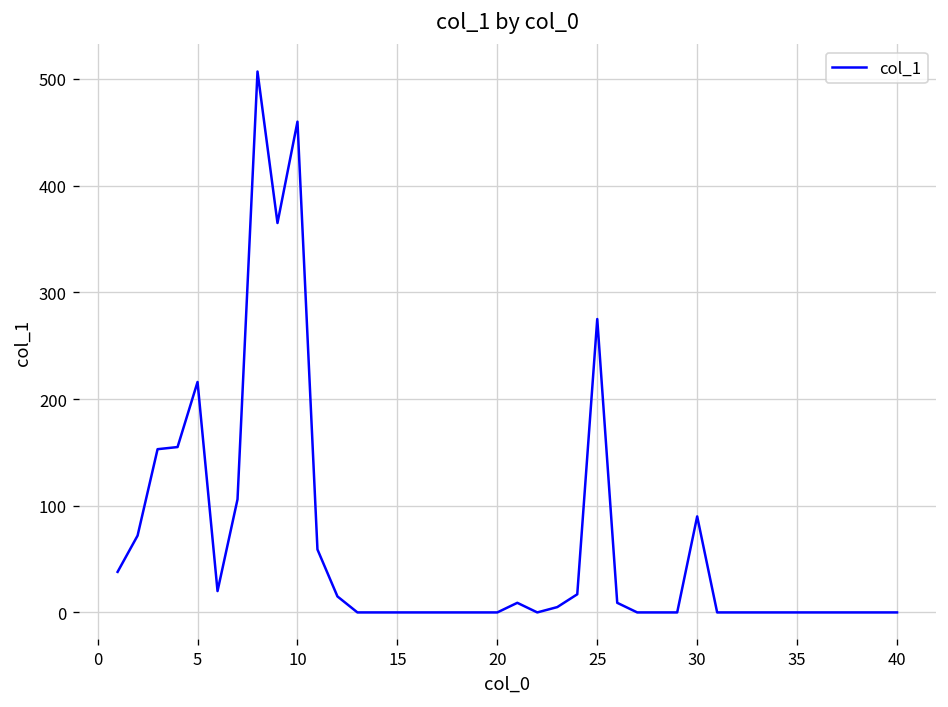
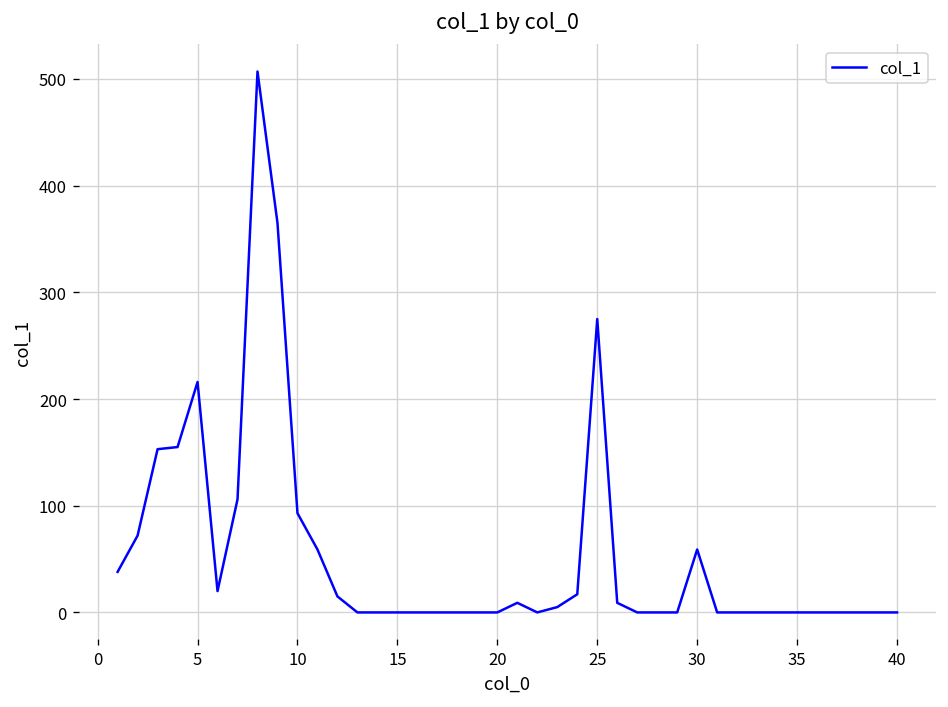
10: 460 -> 90
30: 90 -> 60
